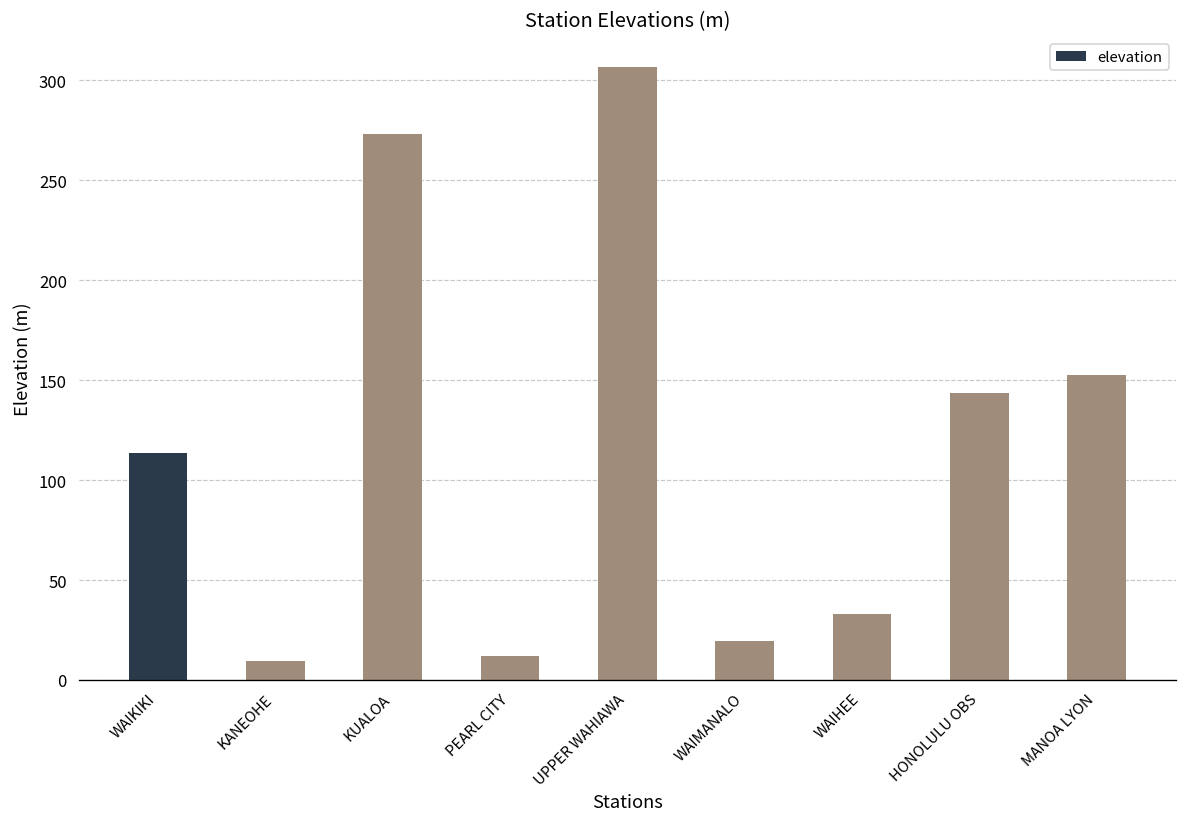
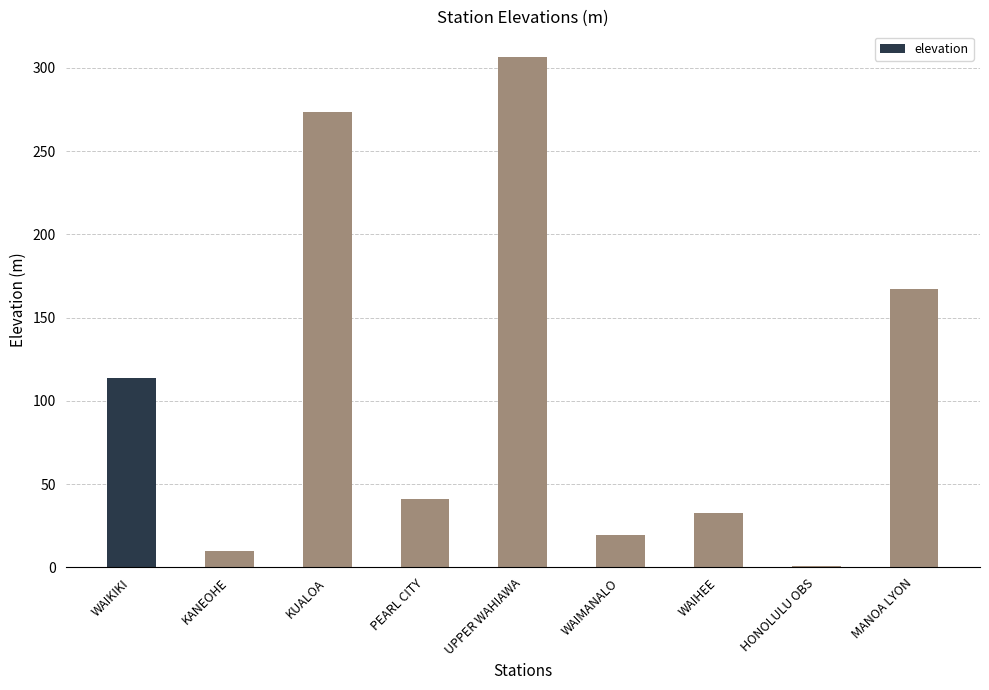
PEARL CITY: 12 -> 41
HONOLULU OBS: 144 -> 1
MANOA LYON: 152 -> 167
